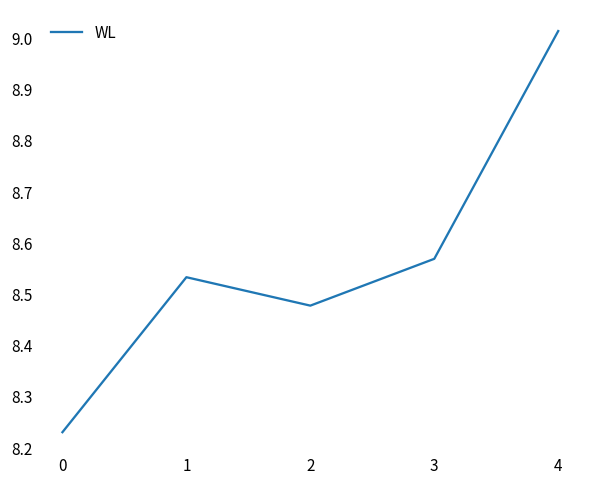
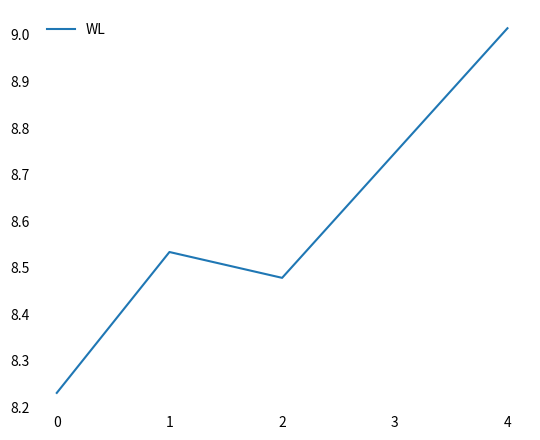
3: 8.57 -> 8.75
